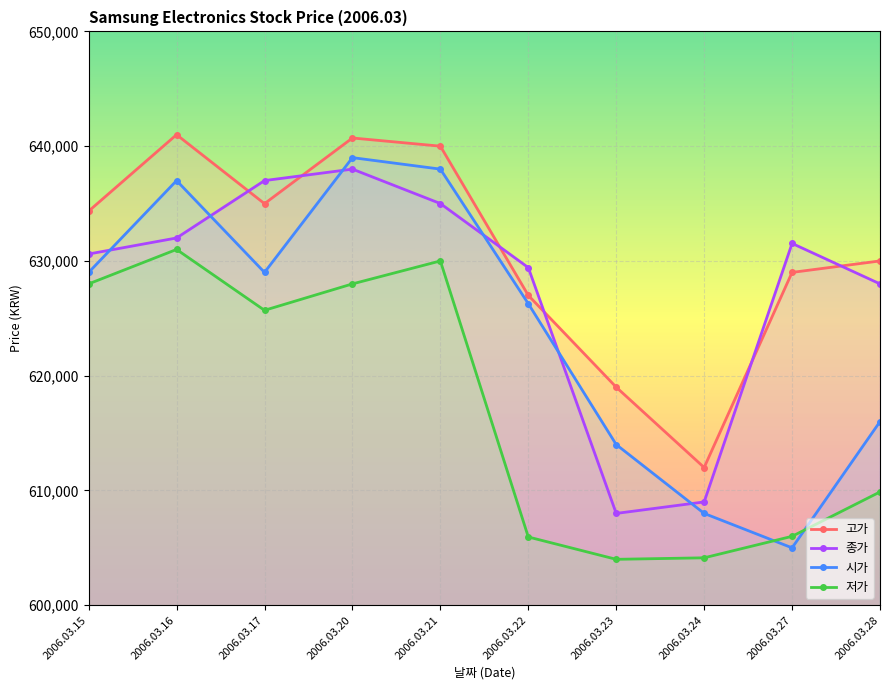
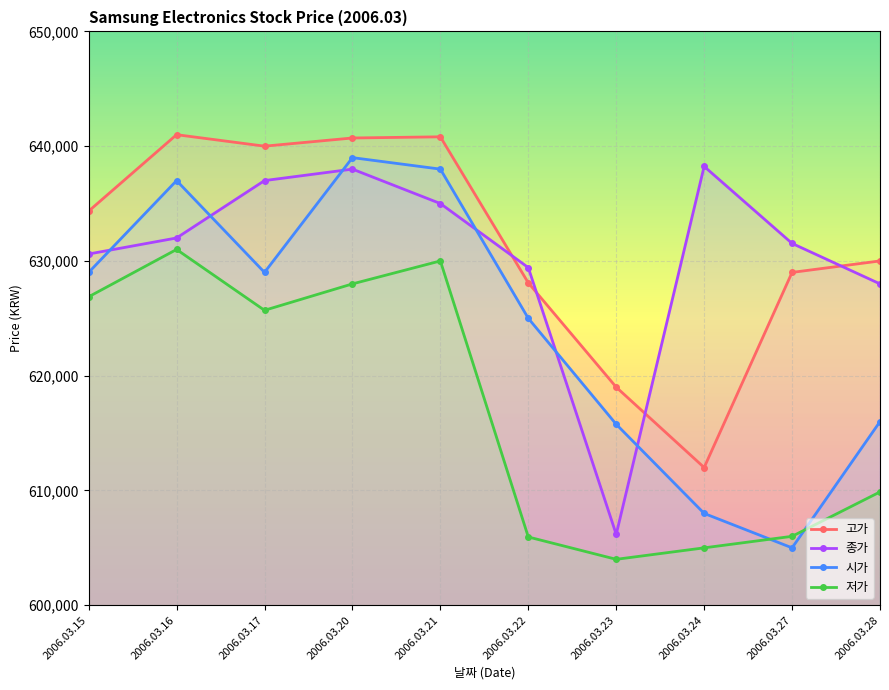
저가, 2006.03.15: 628,000 -> 626,900
고가, 2006.03.17: 635,000 -> 640,000
고가, 2006.03.21: 640,000 -> 640,800
고가, 2006.03.22: 627,000 -> 628,100
시가, 2006.03.22: 626,300 -> 625,000
종가, 2006.03.23: 608,000 -> 606,200
시가, 2006.03.23: 614,000 -> 615,800
종가, 2006.03.24: 609,000 -> 638,200
저가, 2006.03.24: 604,100 -> 605,000
